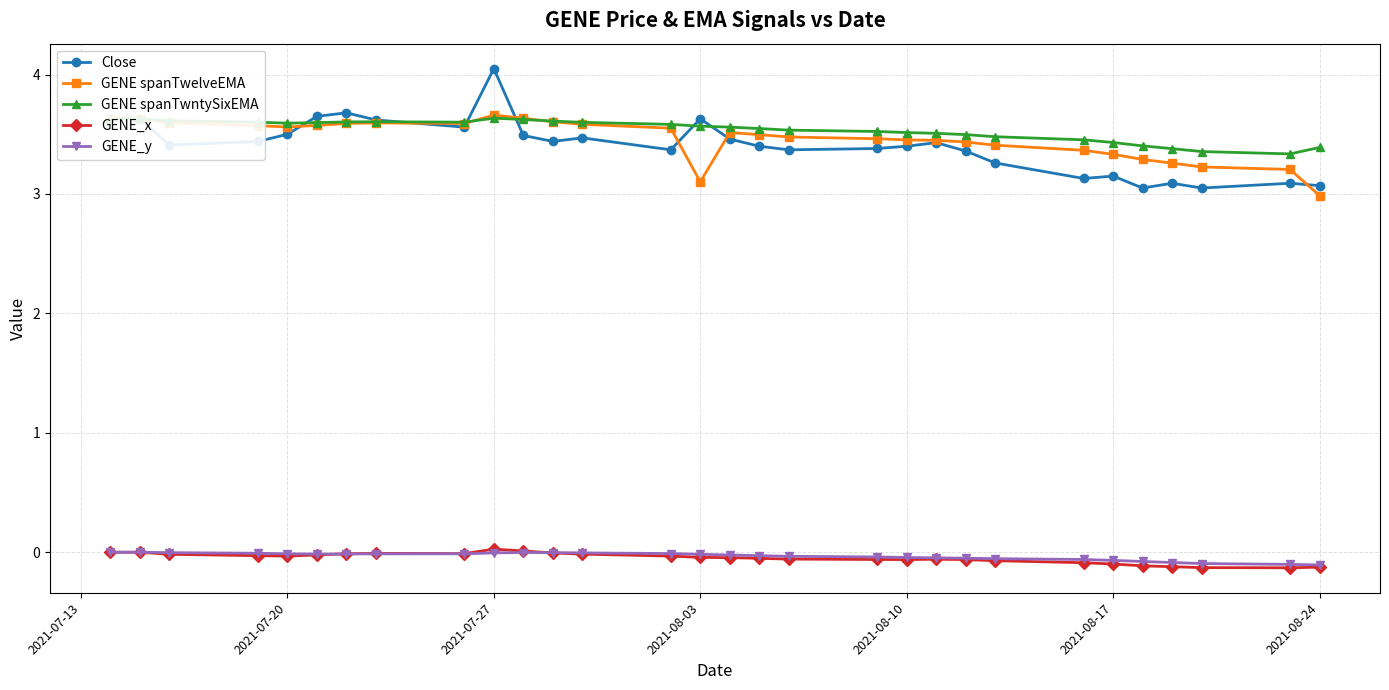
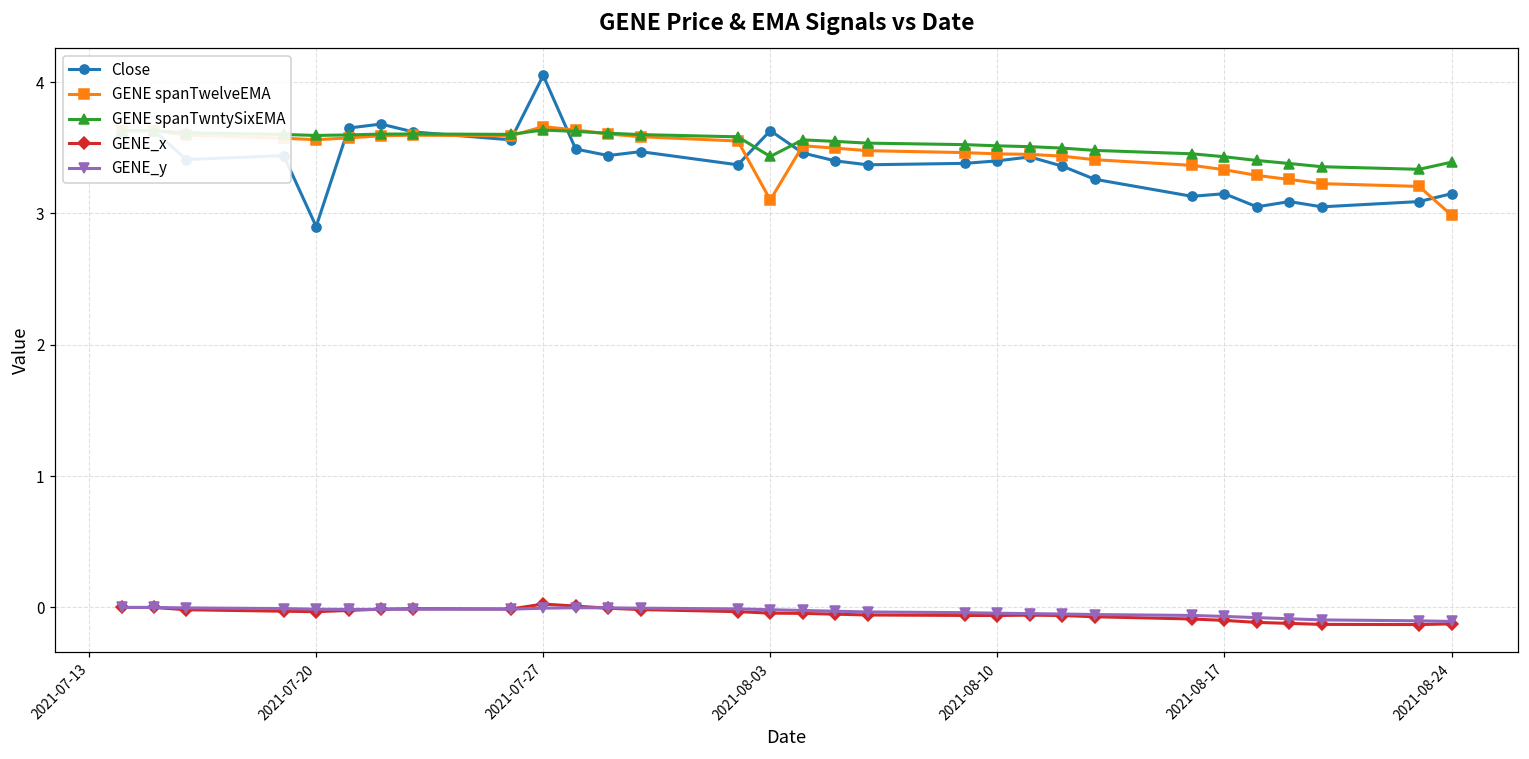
Close, 2021-07-20: 3.5 -> 2.9
GENE spanTwntySixEMA, 2021-08-03: 3.57 -> 3.43
Close, 2021-08-24: 3.07 -> 3.15
